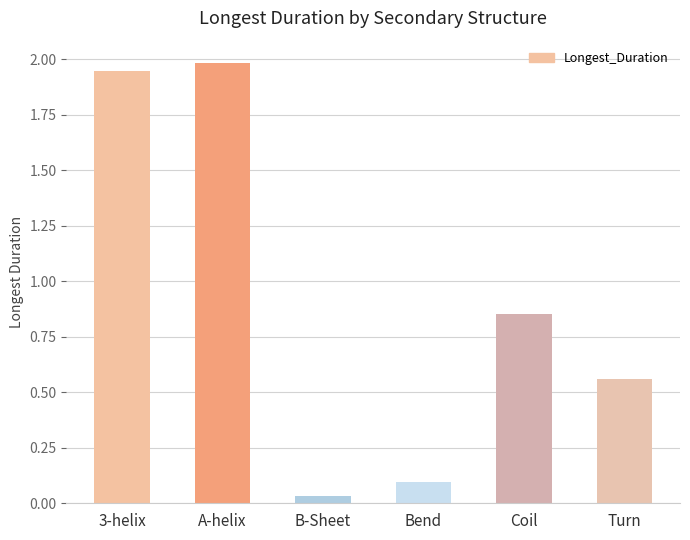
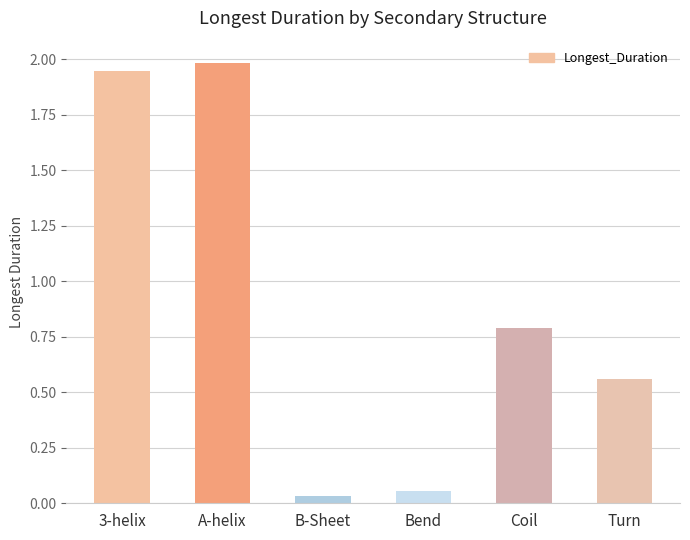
Bend: 0.10 -> 0.06
Coil: 0.85 -> 0.79
